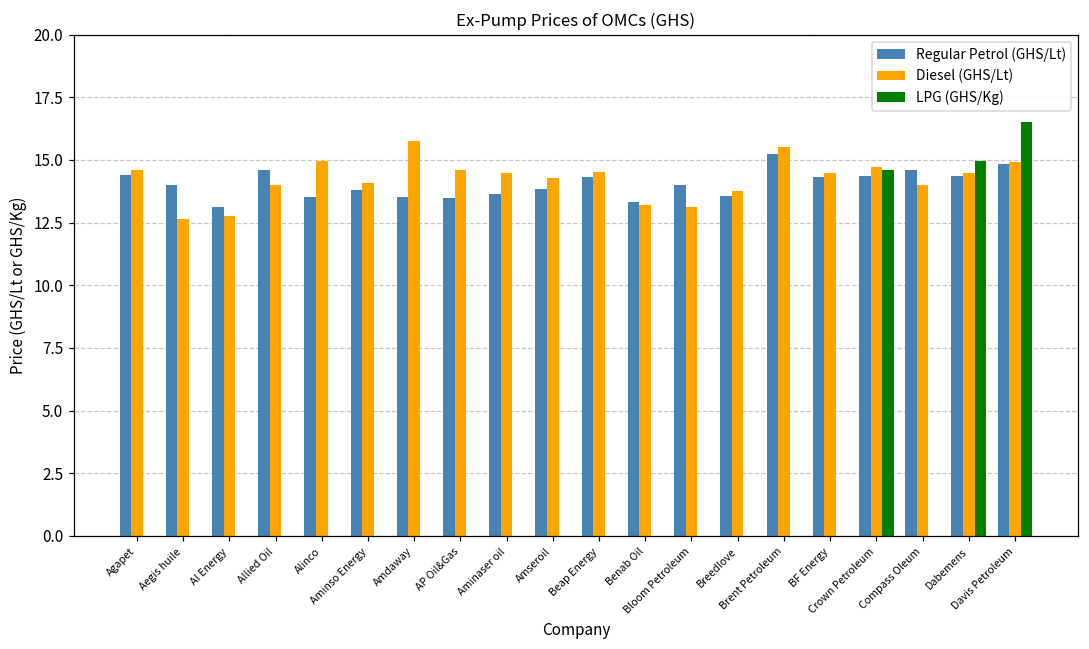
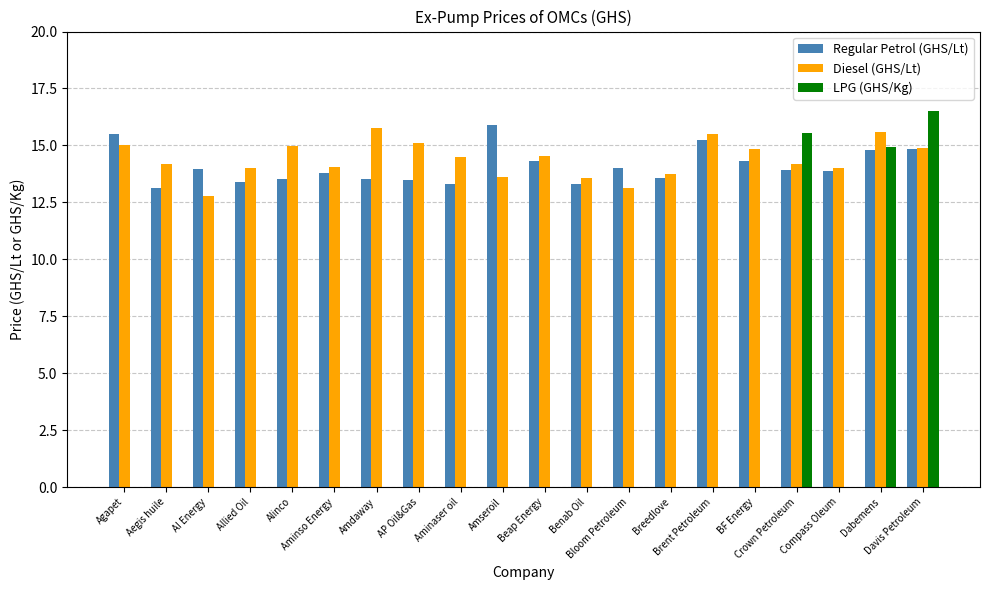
Regular Petrol (GHS/Lt), Agapet: 14.4 -> 15.5
Diesel (GHS/Lt), Agapet: 14.6 -> 15.0
Regular Petrol (GHS/Lt), Aegis huile: 14.0 -> 13.1
Diesel (GHS/Lt), Aegis huile: 12.7 -> 14.2
Regular Petrol (GHS/Lt), AI Energy: 13.1 -> 14.0
Regular Petrol (GHS/Lt), Allied Oil: 14.6 -> 13.4
Diesel (GHS/Lt), AP Oil&Gas: 14.6 -> 15.1
Regular Petrol (GHS/Lt), Aminaser oil: 13.7 -> 13.3
Regular Petrol (GHS/Lt), Amseroil: 13.9 -> 15.9
Diesel (GHS/Lt), Amseroil: 14.3 -> 13.6
Diesel (GHS/Lt), Benab Oil: 13.2 -> 13.6
Diesel (GHS/Lt), BF Energy: 14.5 -> 14.9
Regular Petrol (GHS/Lt), Crown Petroleum: 14.4 -> 13.9
Diesel (GHS/Lt), Crown Petroleum: 14.7 -> 14.2
LPG (GHS/Kg), Crown Petroleum: 14.6 -> 15.6
Regular Petrol (GHS/Lt), Compass Oleum: 14.6 -> 13.9
Regular Petrol (GHS/Lt), Dabemens: 14.4 -> 14.8
Diesel (GHS/Lt), Dabemens: 14.5 -> 15.6
